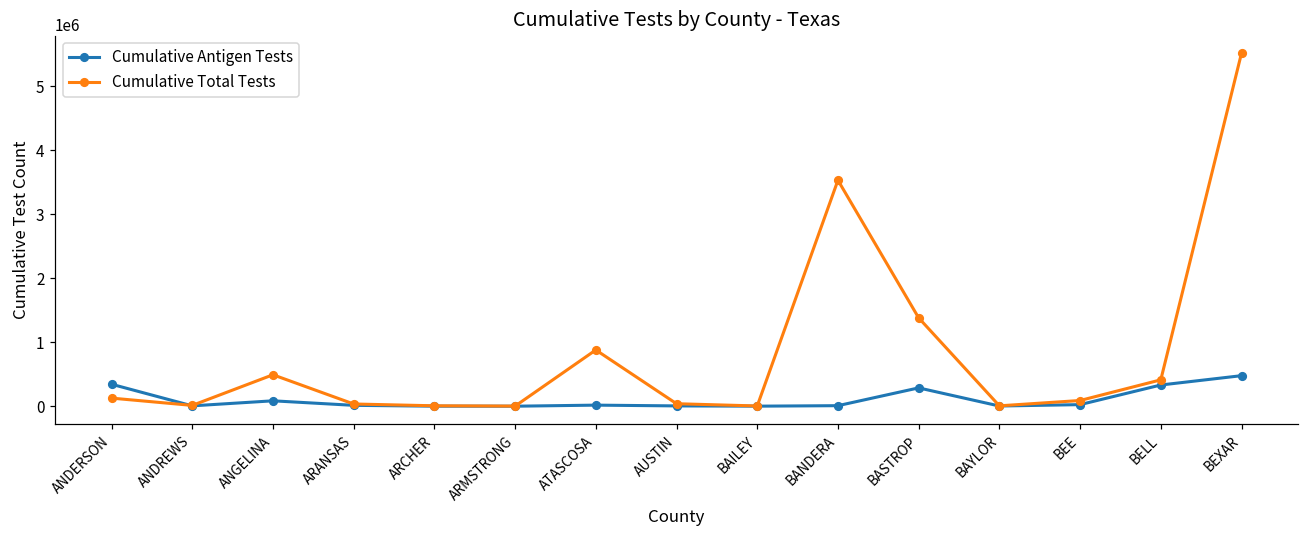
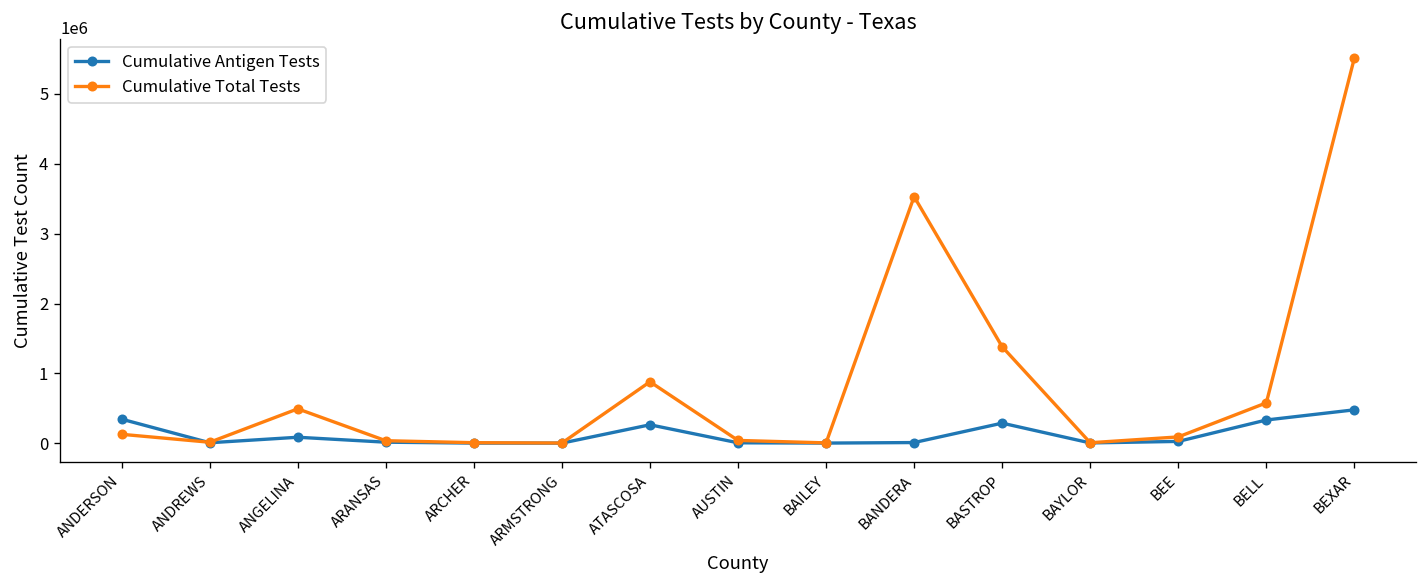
Cumulative Antigen Tests, ATASCOSA: 0 -> 300000
Cumulative Total Tests, BELL: 400000 -> 600000
